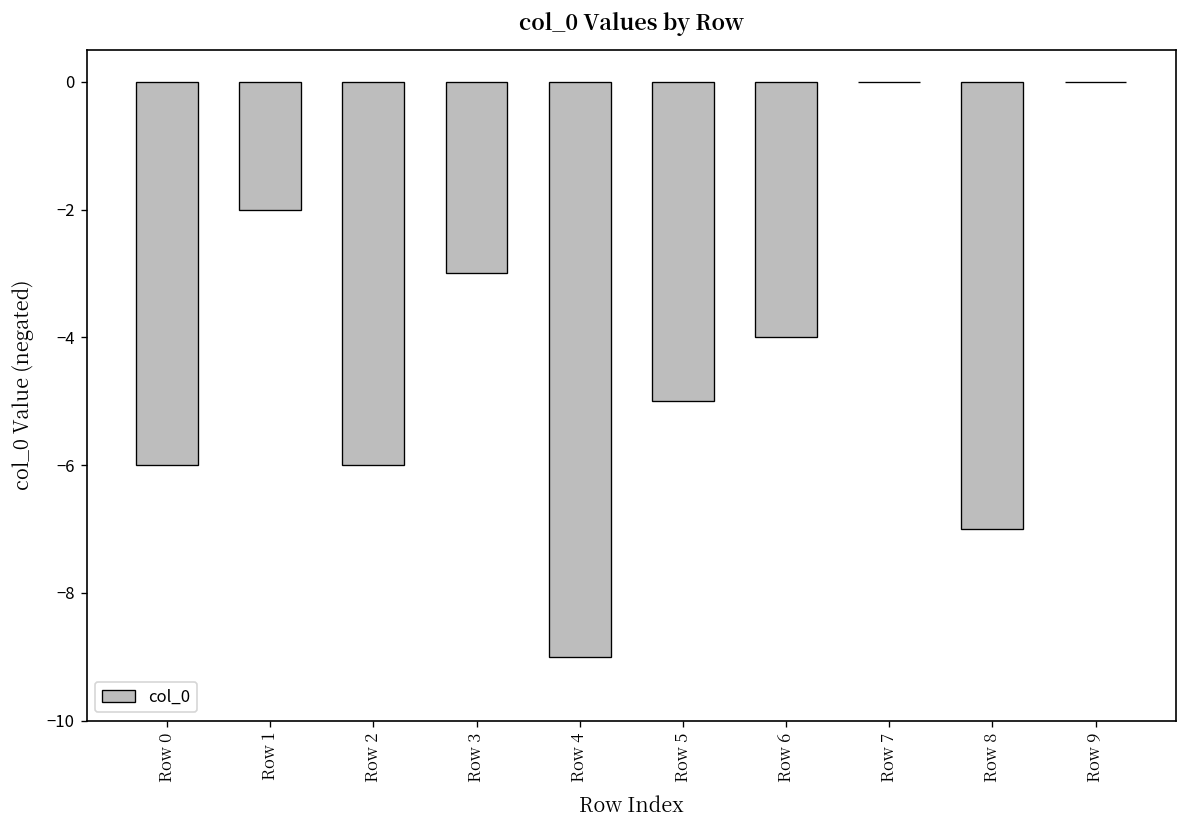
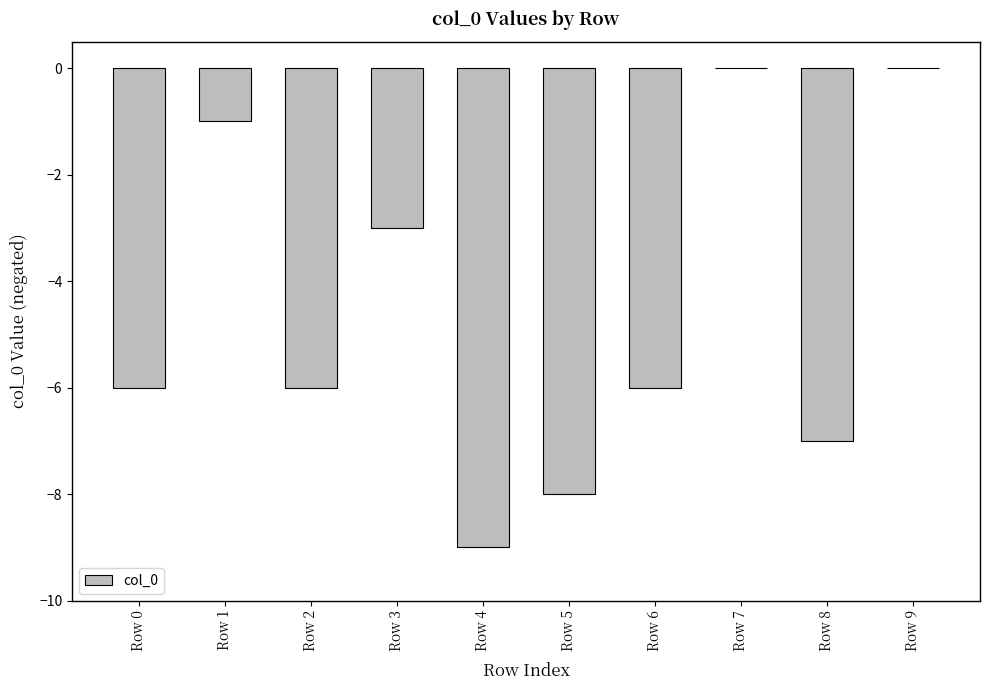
Row 1: -2.0 -> -1.0
Row 5: -5.0 -> -8.0
Row 6: -4.0 -> -6.0
